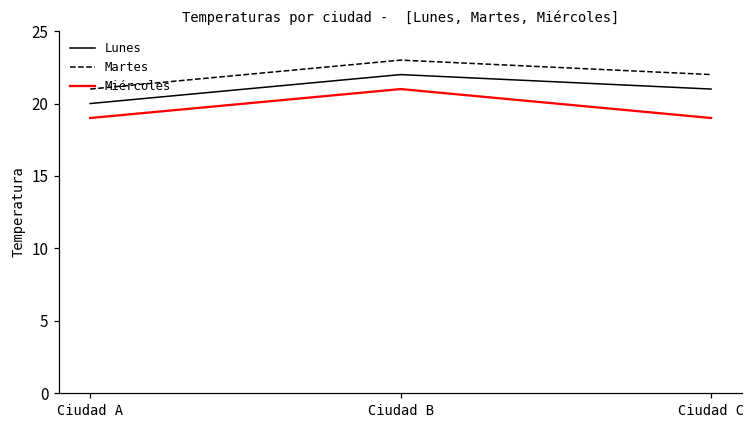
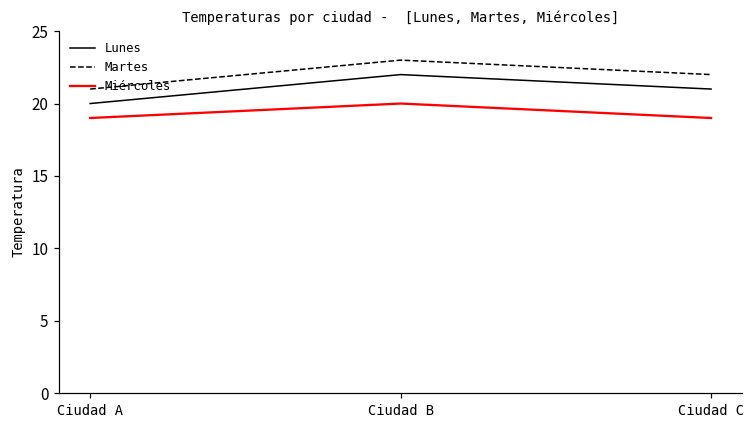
Miércoles, Ciudad B: 21 -> 20
